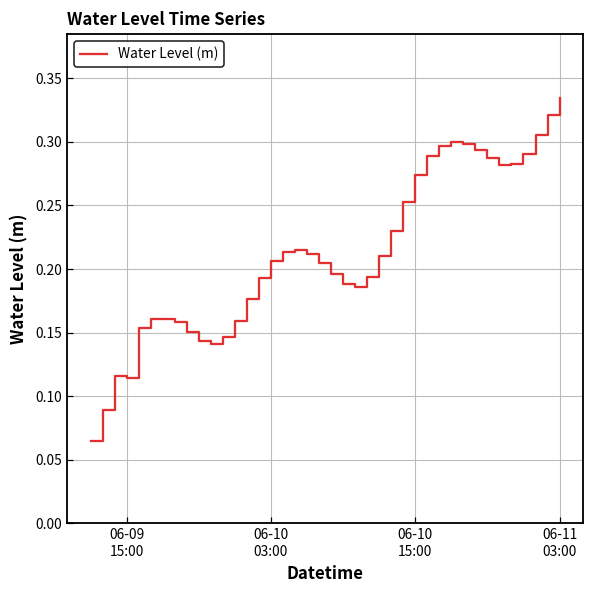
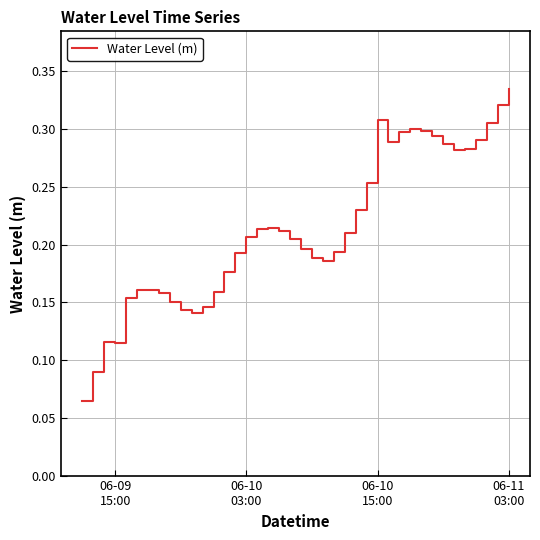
06-10 15:00: 0.274 -> 0.308
